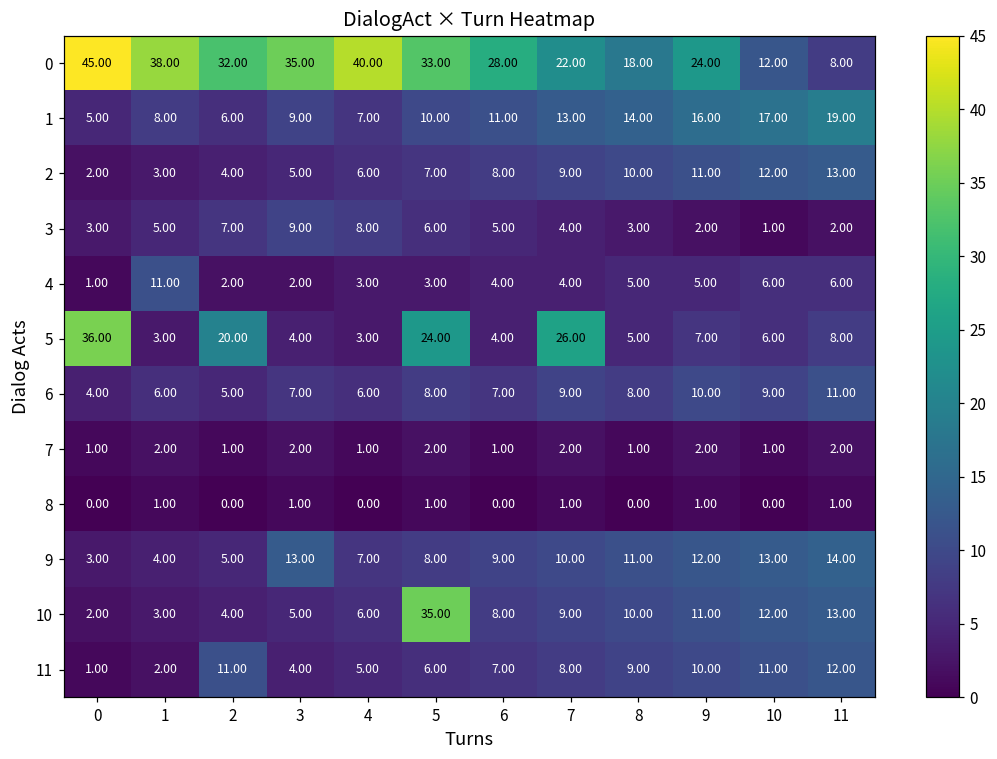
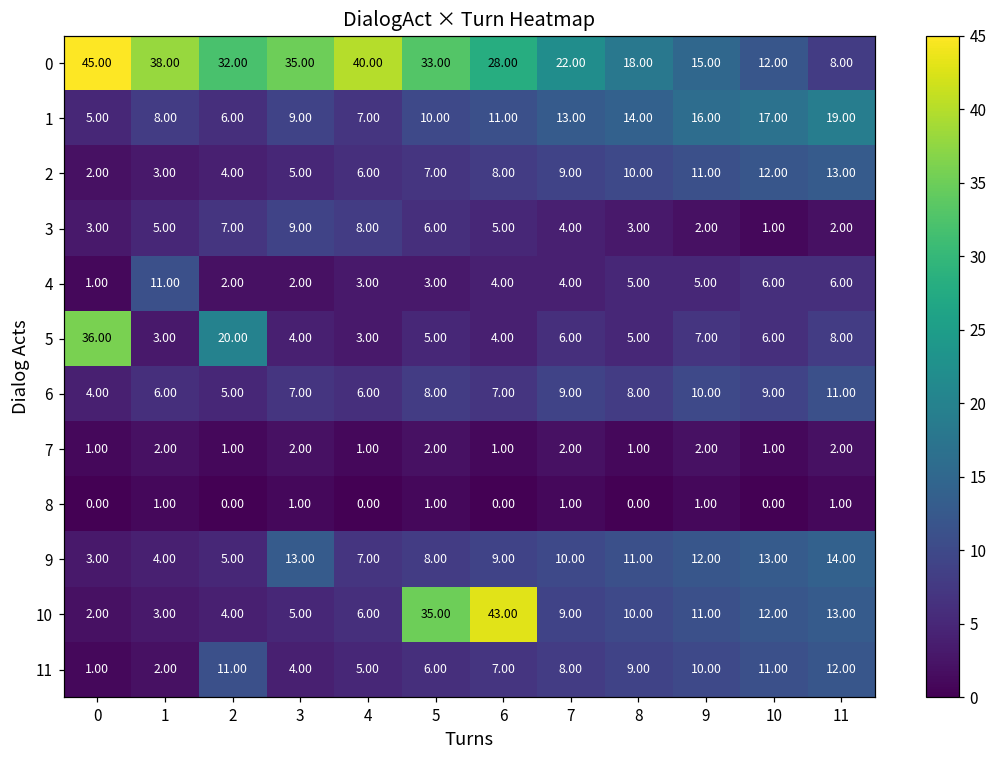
0, 9: 24.00 -> 15.00
5, 5: 24.00 -> 5.00
5, 7: 26.00 -> 6.00
10, 6: 8.00 -> 43.00
